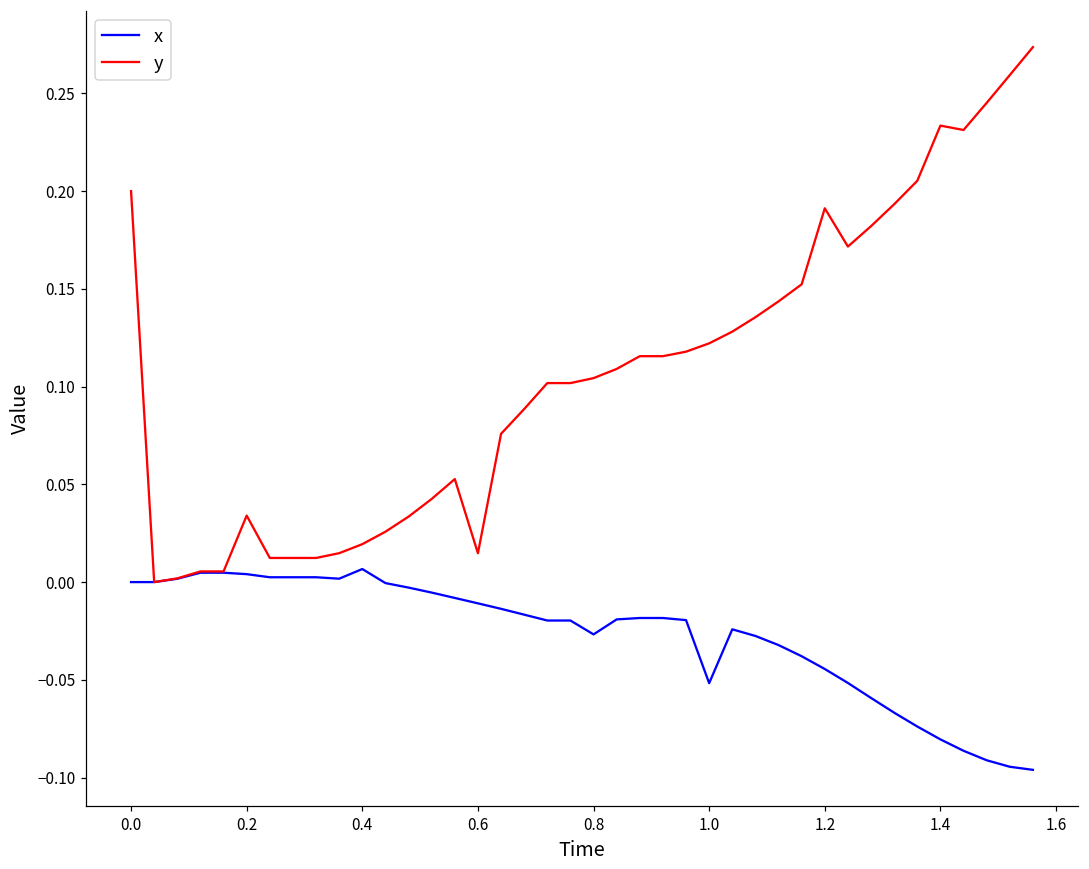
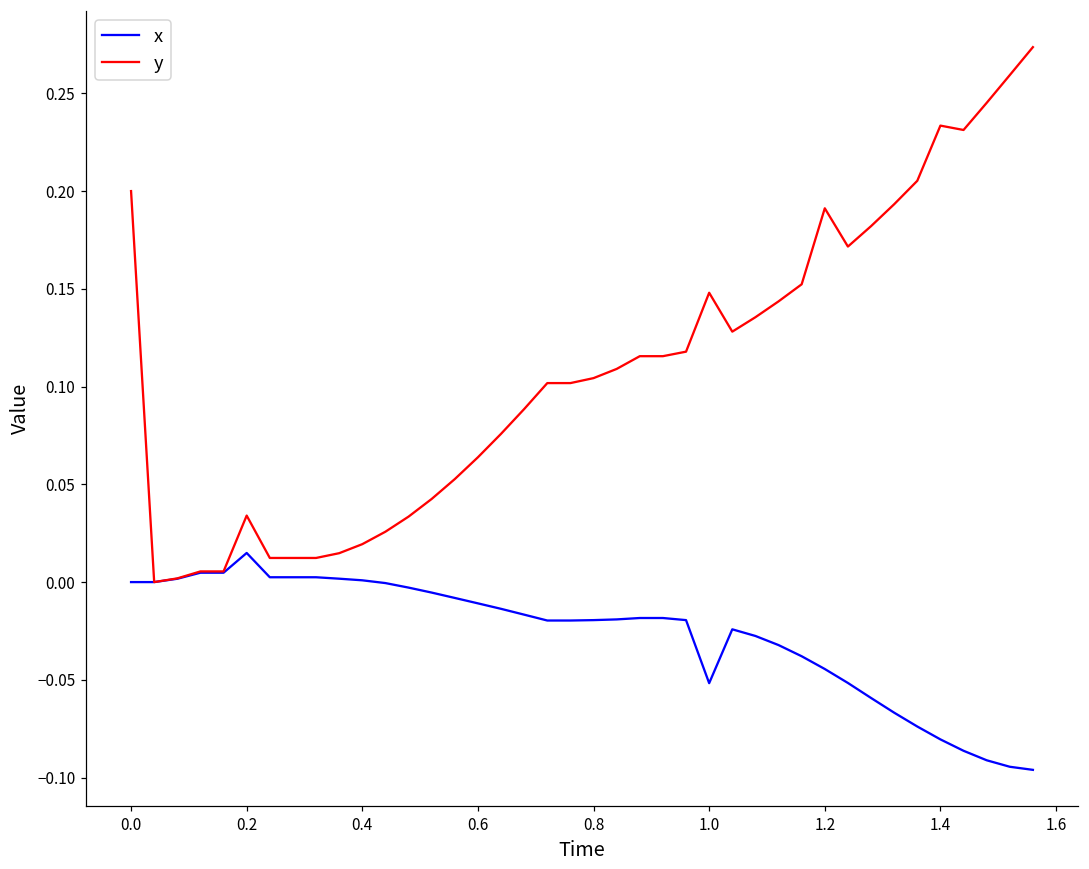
x, 0.2: 0.004 -> 0.015
x, 0.4: 0.007 -> 0.001
y, 0.6: 0.015 -> 0.064
x, 0.8: -0.027 -> -0.019
y, 1.0: 0.122 -> 0.148
